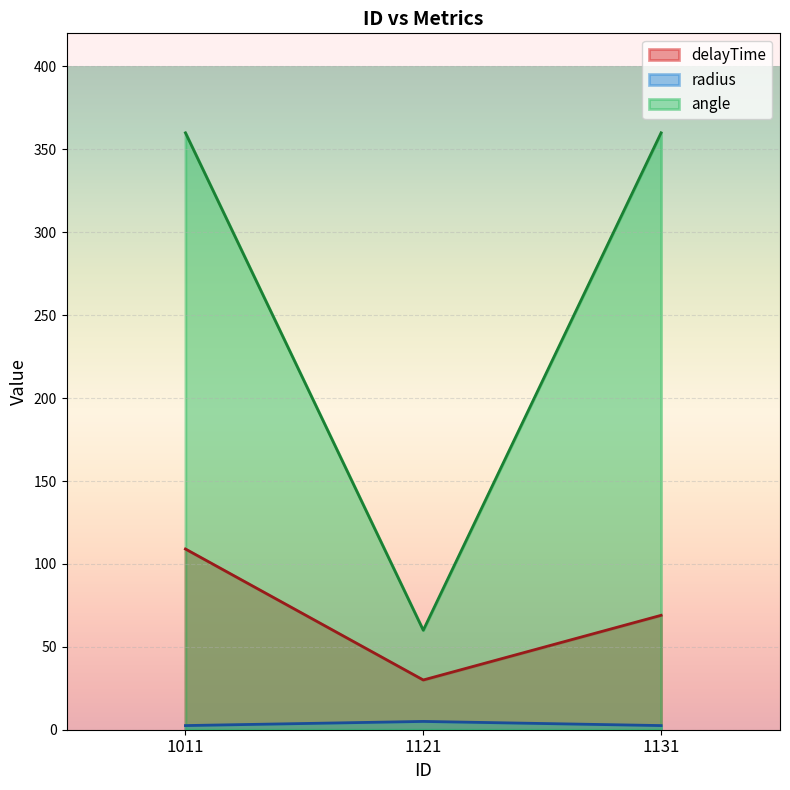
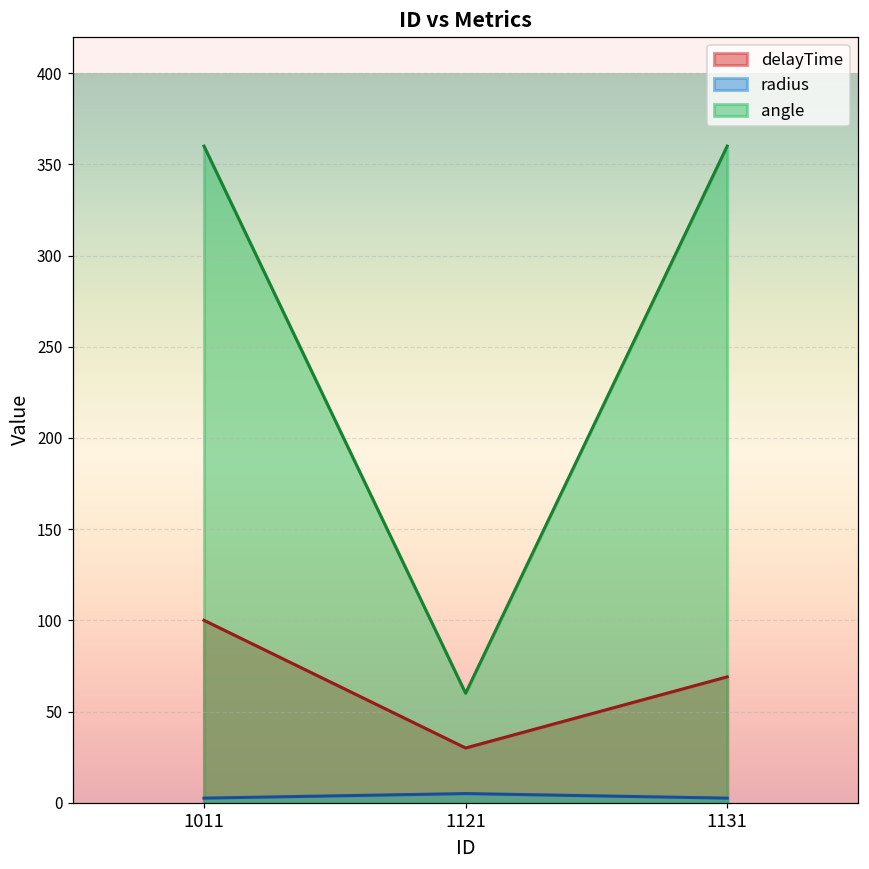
delayTime, 1011: 109 -> 100
